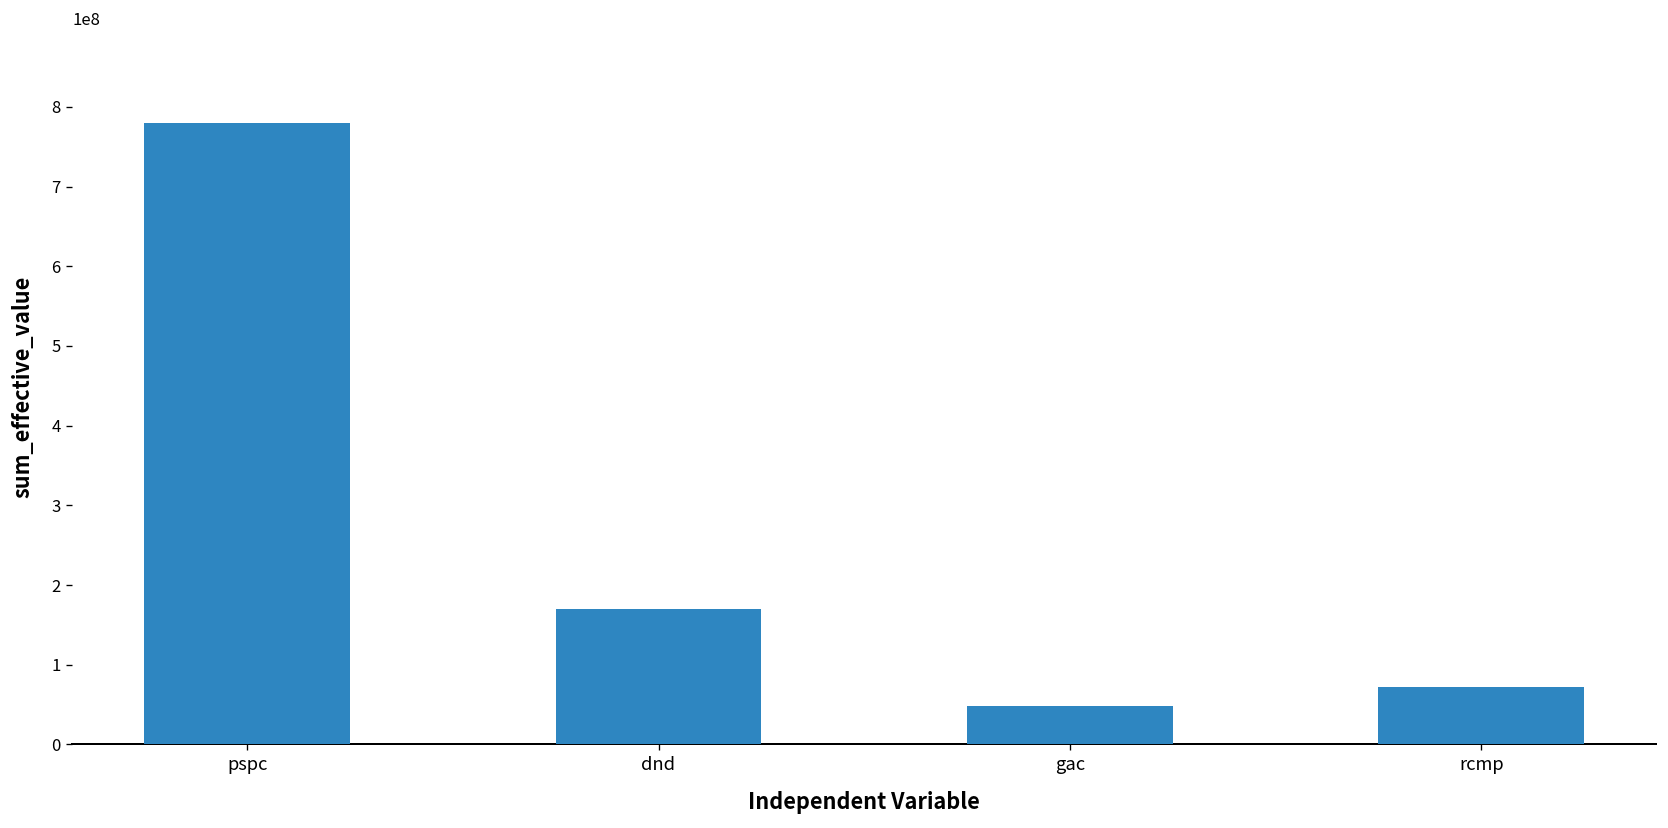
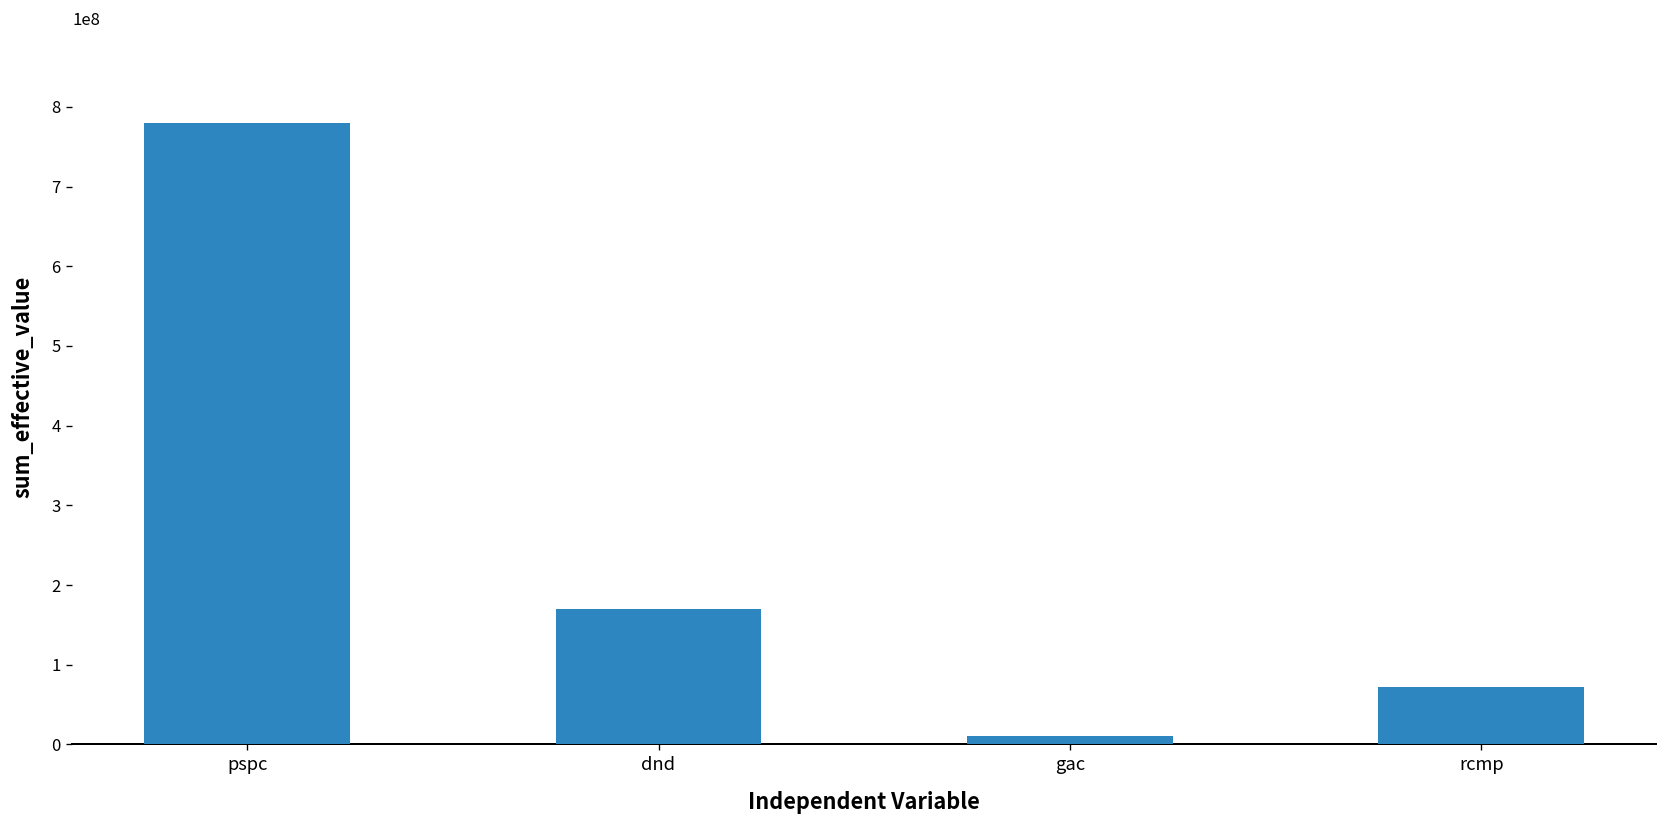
gac: 50000000 -> 10000000
